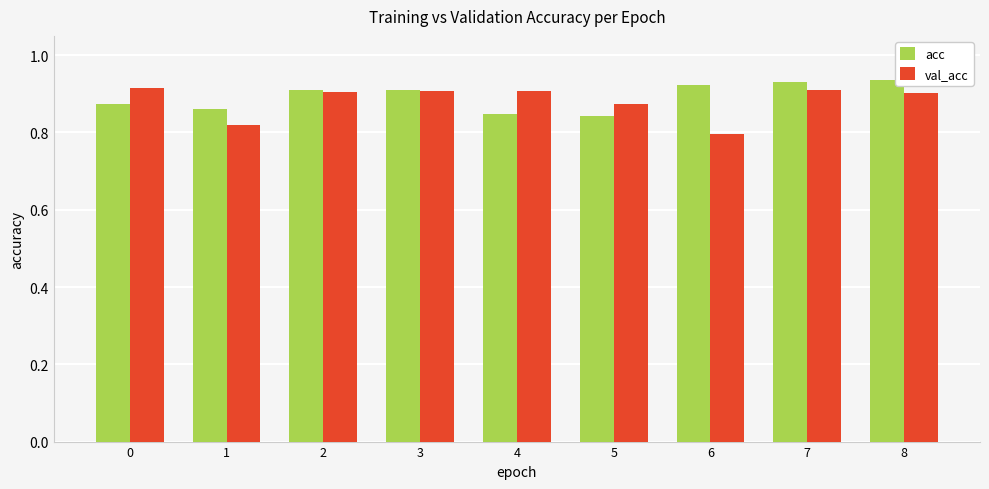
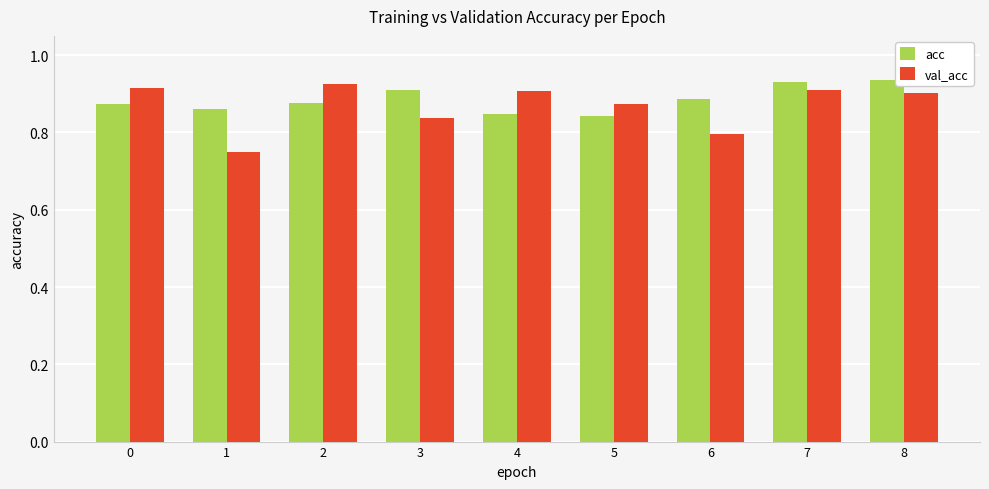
val_acc, 1: 0.82 -> 0.75
acc, 2: 0.91 -> 0.88
val_acc, 2: 0.90 -> 0.93
val_acc, 3: 0.91 -> 0.84
acc, 6: 0.92 -> 0.89
